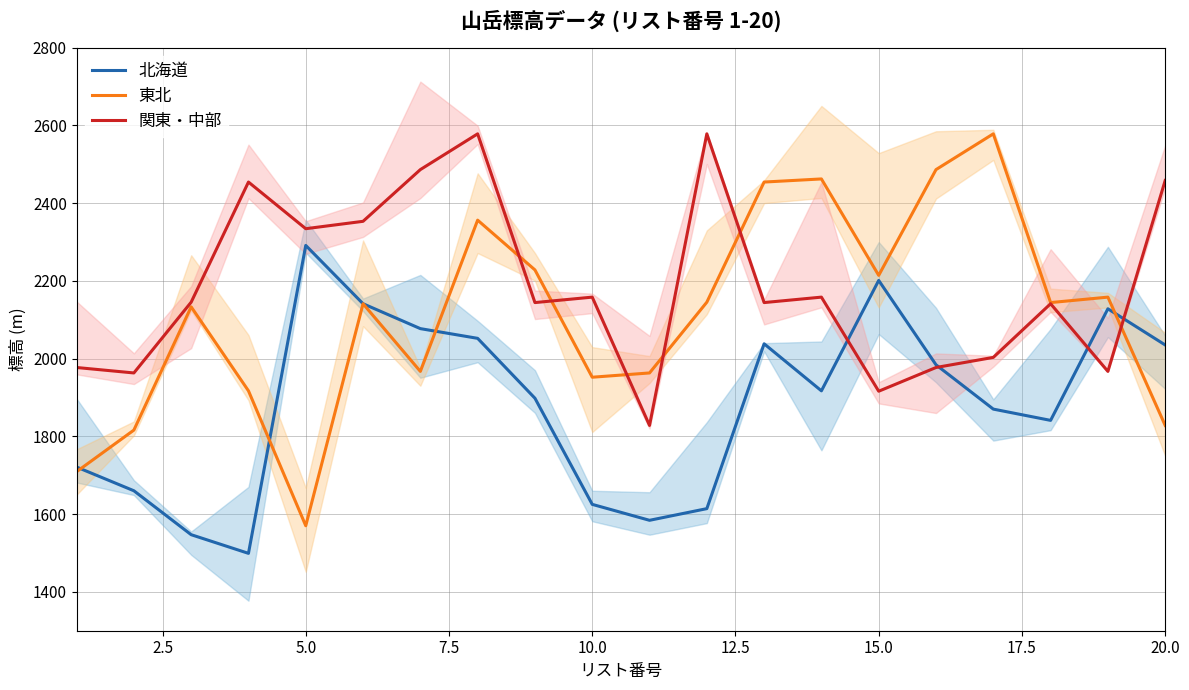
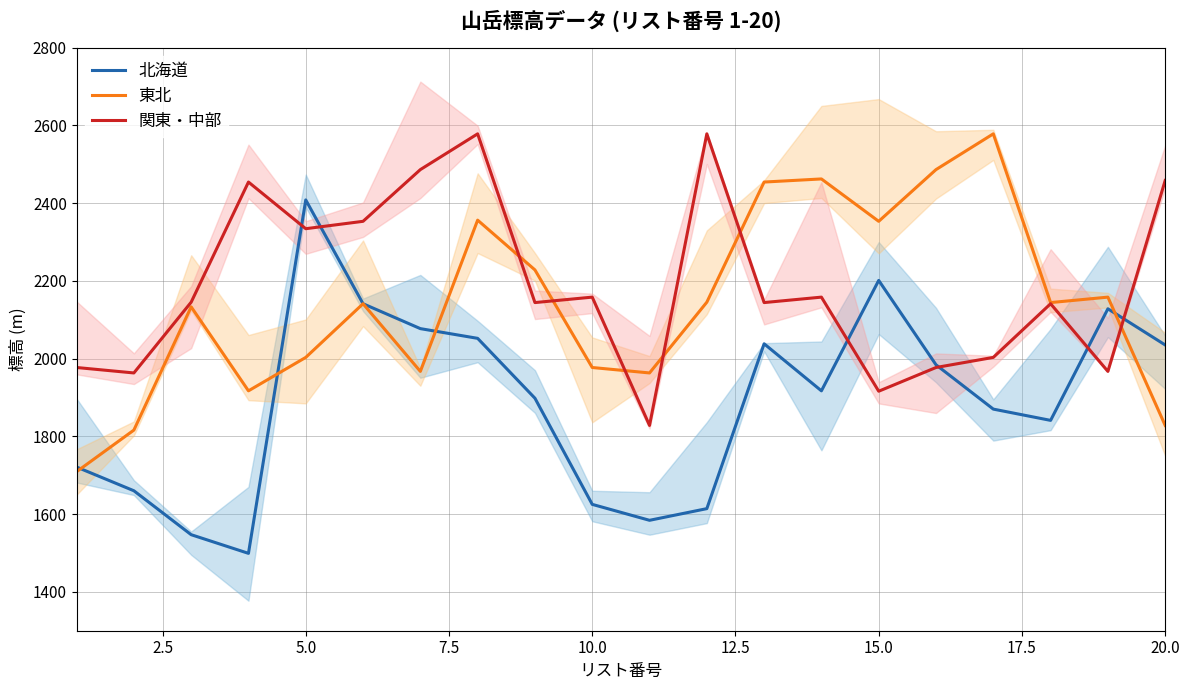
北海道, 5.0: 2290 -> 2410
東北, 5.0: 1570 -> 2000
東北, 10.0: 1950 -> 1980
東北, 15.0: 2210 -> 2350
